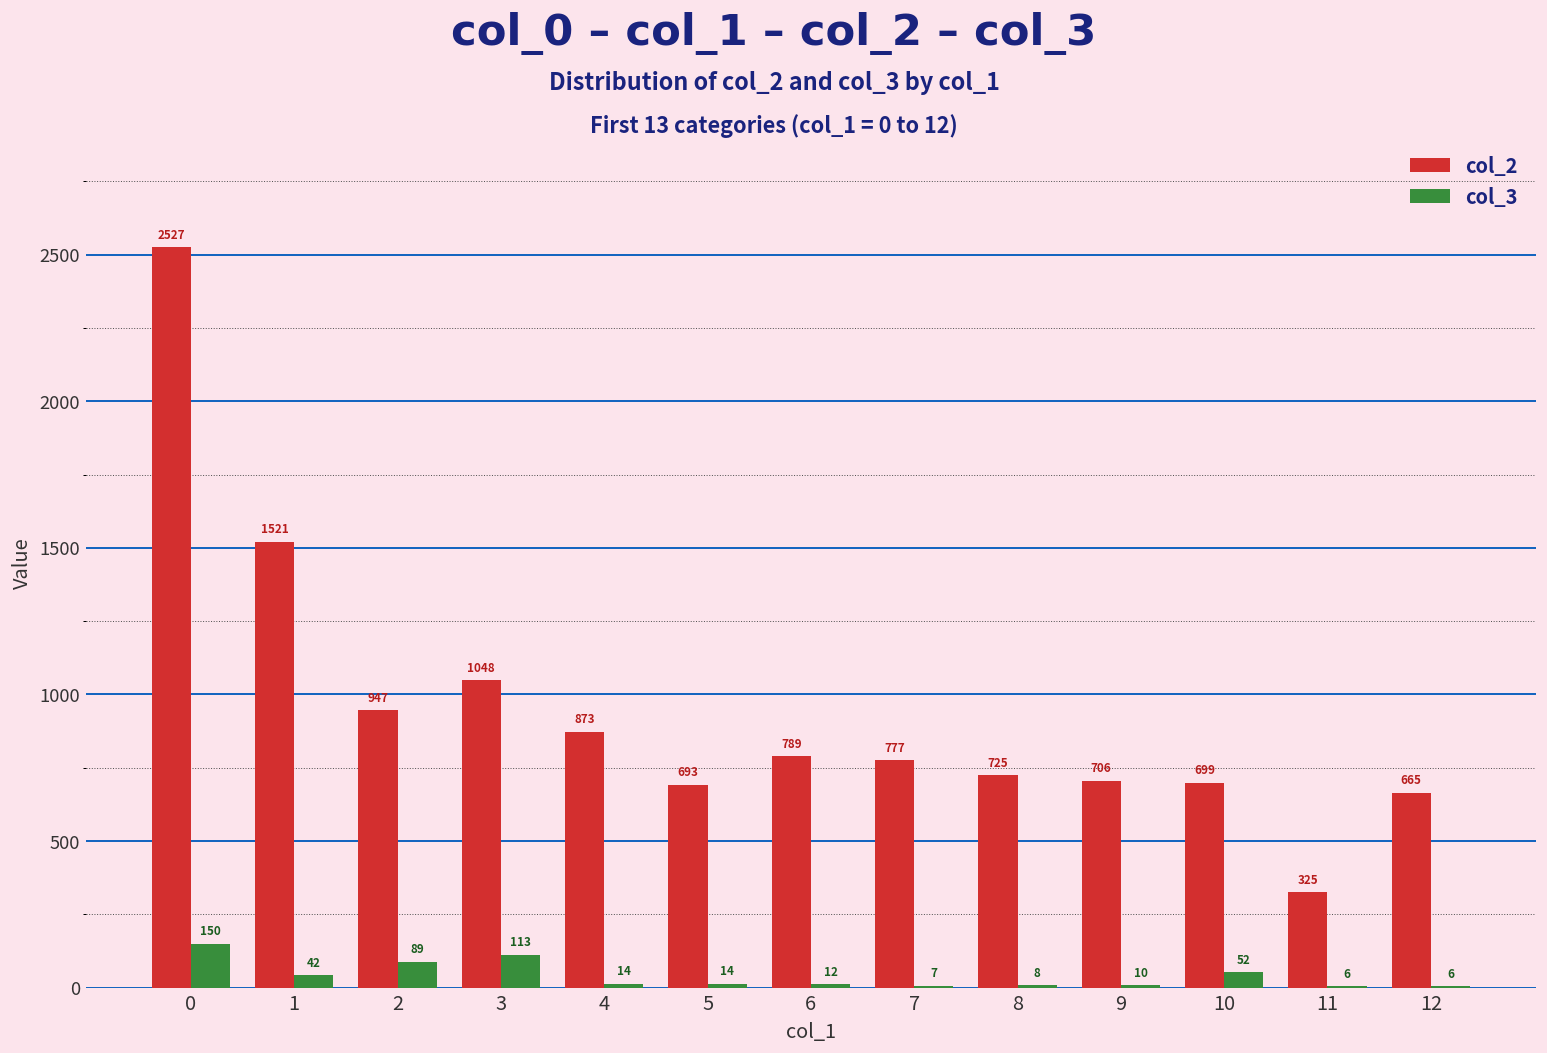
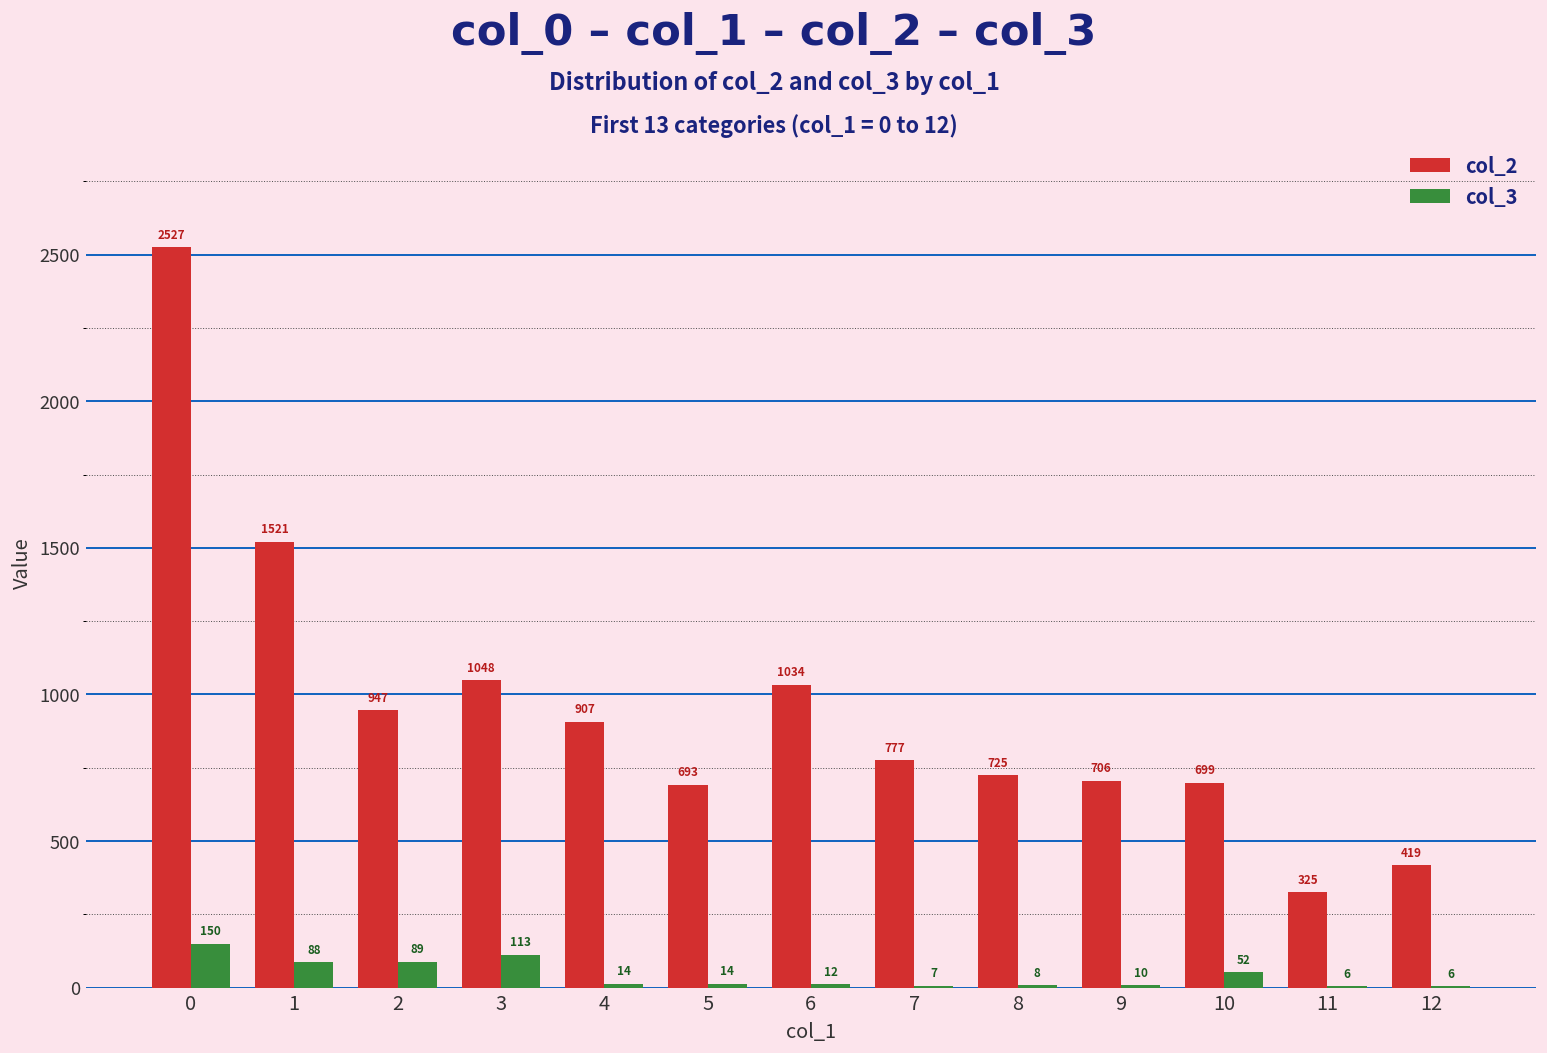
col_3, 1: 42 -> 88
col_2, 4: 873 -> 907
col_2, 6: 789 -> 1034
col_2, 12: 665 -> 419
